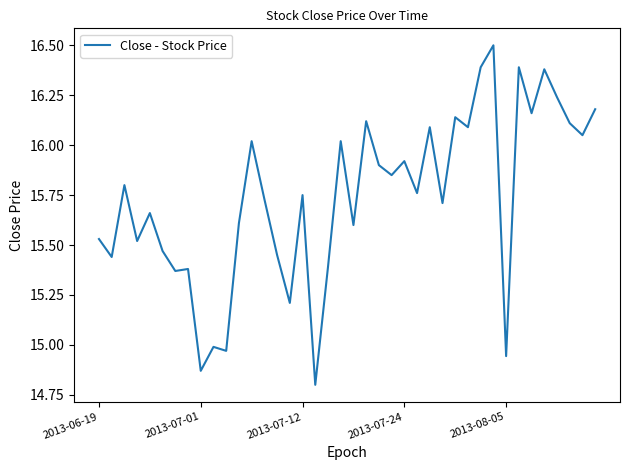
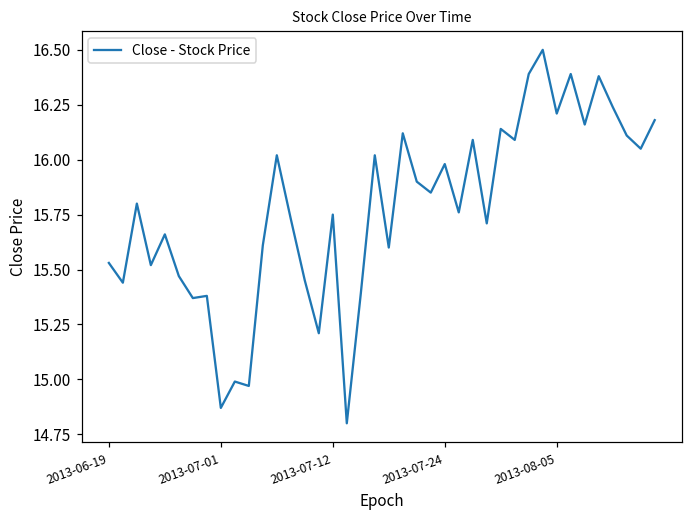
2013-07-24: 15.92 -> 15.98
2013-08-05: 14.94 -> 16.21
